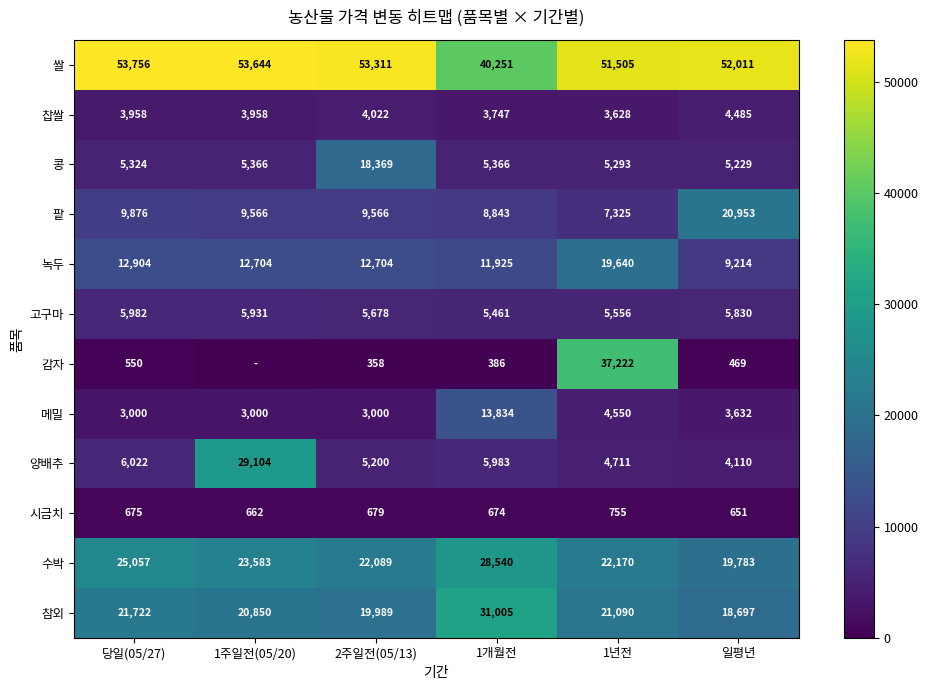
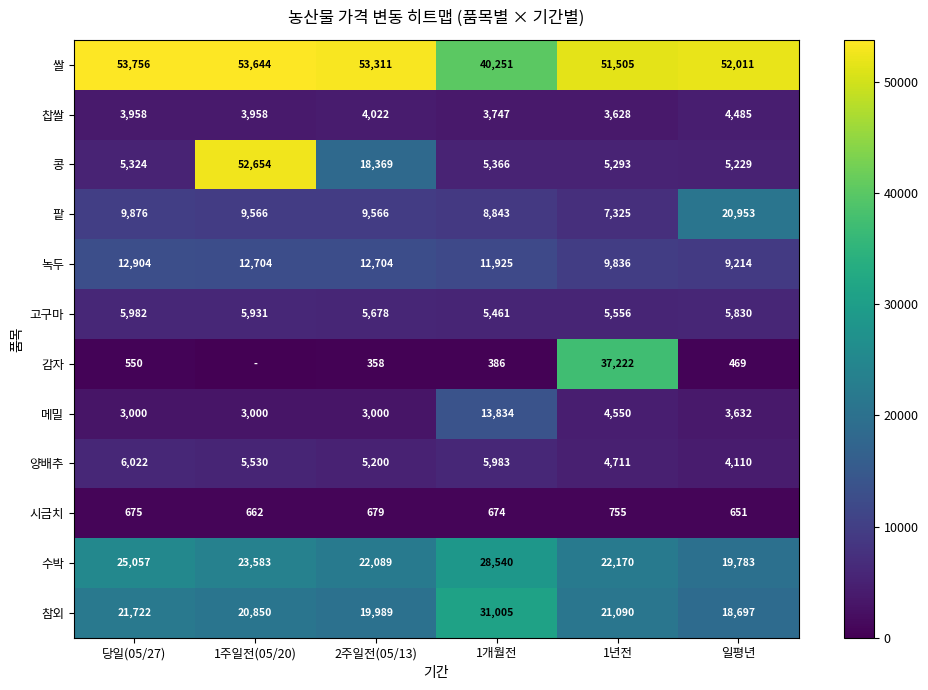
콩, 1주일전(05/20): 5,366 -> 52,654
녹두, 1년전: 19,640 -> 9,836
양배추, 1주일전(05/20): 29,104 -> 5,530
